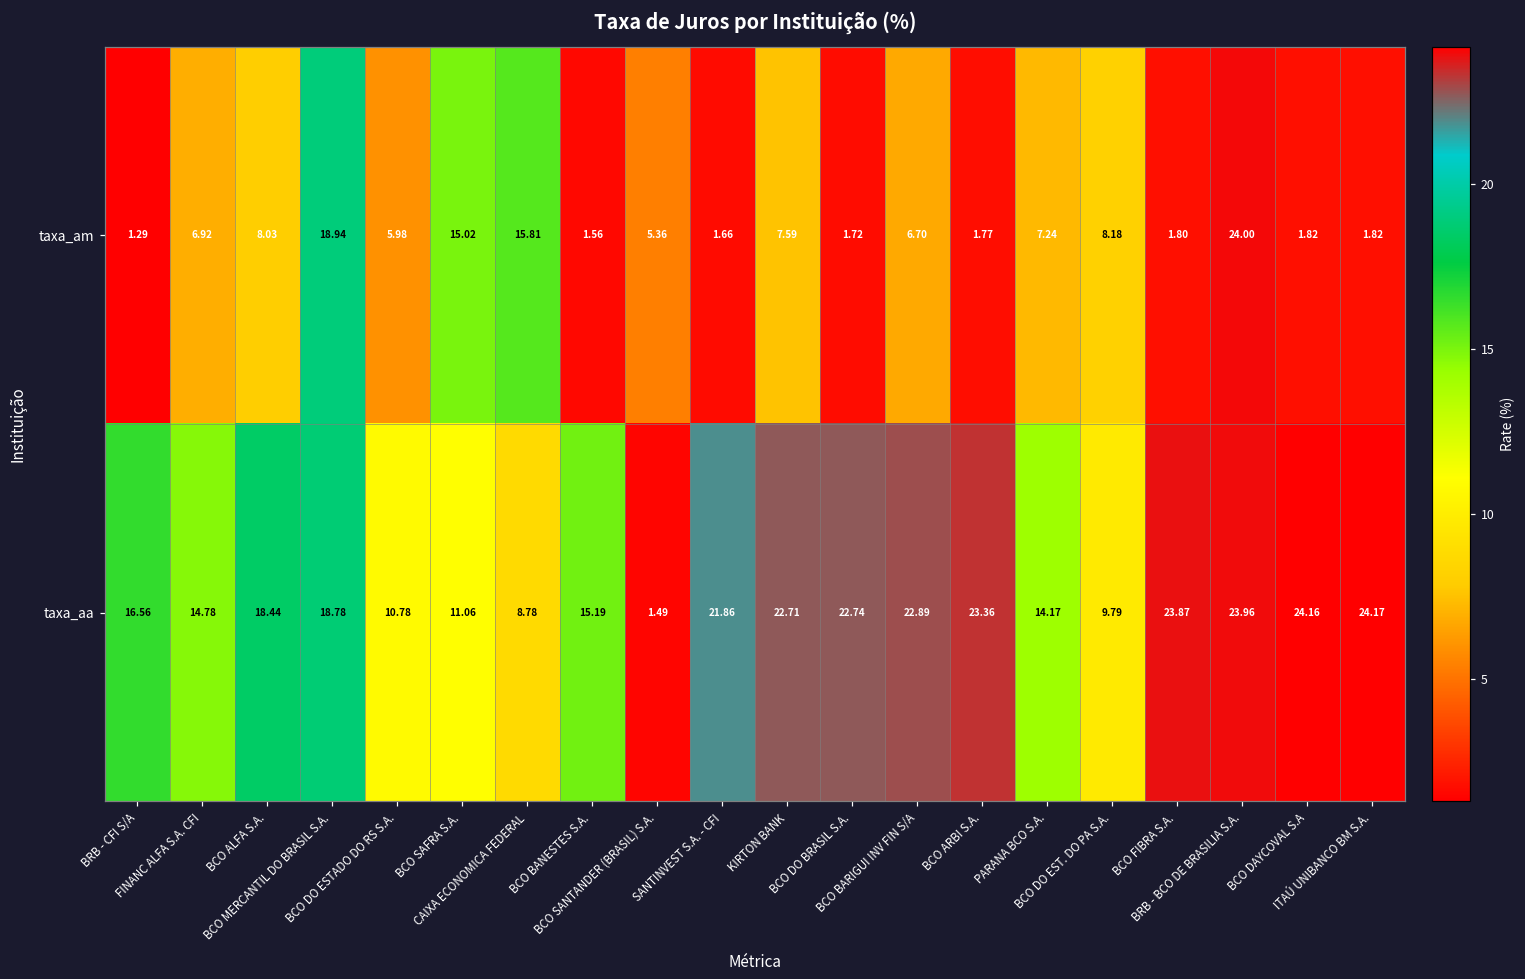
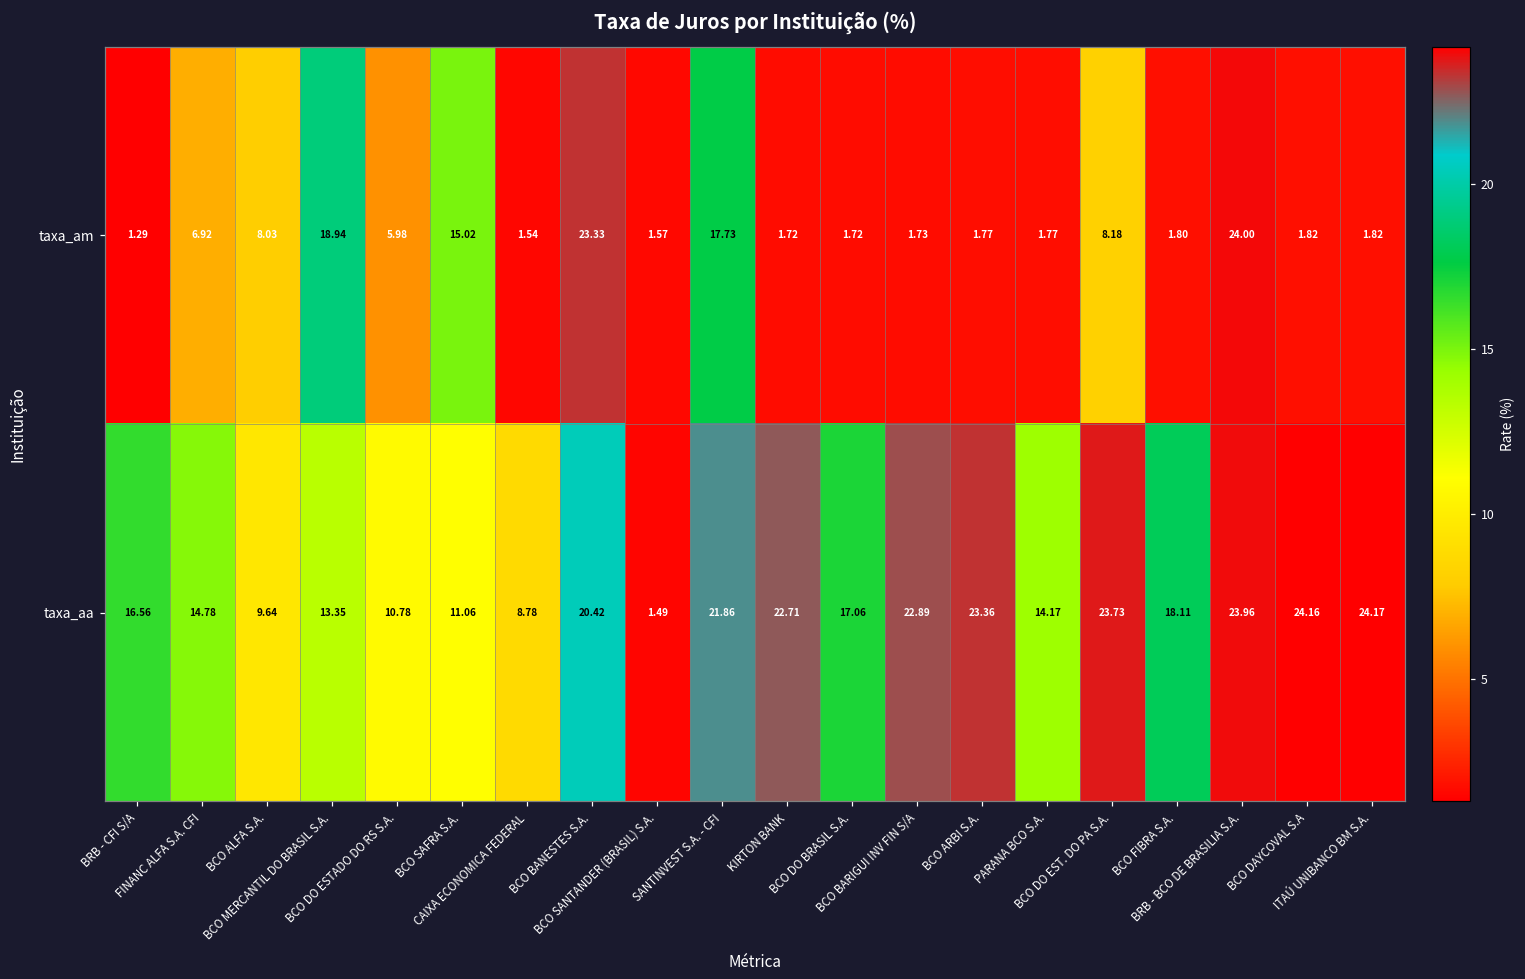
taxa_am, CAIXA ECONOMICA FEDERAL: 15.81 -> 1.54
taxa_am, BCO BANESTES S.A.: 1.56 -> 23.33
taxa_am, BCO SANTANDER (BRASIL) S.A.: 5.36 -> 1.57
taxa_am, SANTINVEST S.A. - CFI: 1.66 -> 17.73
taxa_am, KIRTON BANK: 7.59 -> 1.72
taxa_am, BCO BARIGUI INV FIN S/A: 6.70 -> 1.73
taxa_am, PARANA BCO S.A.: 7.24 -> 1.77
taxa_aa, BCO ALFA S.A.: 18.44 -> 9.64
taxa_aa, BCO MERCANTIL DO BRASIL S.A.: 18.78 -> 13.35
taxa_aa, BCO BANESTES S.A.: 15.19 -> 20.42
taxa_aa, BCO DO BRASIL S.A.: 22.74 -> 17.06
taxa_aa, BCO DO EST. DO PA S.A.: 9.79 -> 23.73
taxa_aa, BCO FIBRA S.A.: 23.87 -> 18.11
